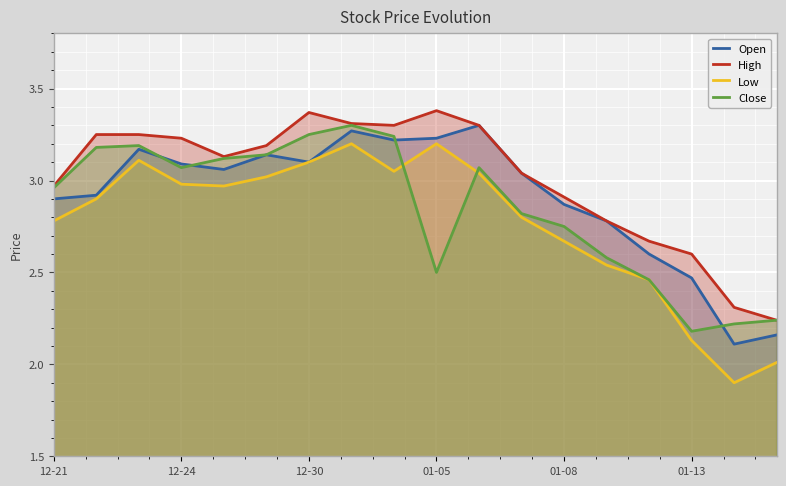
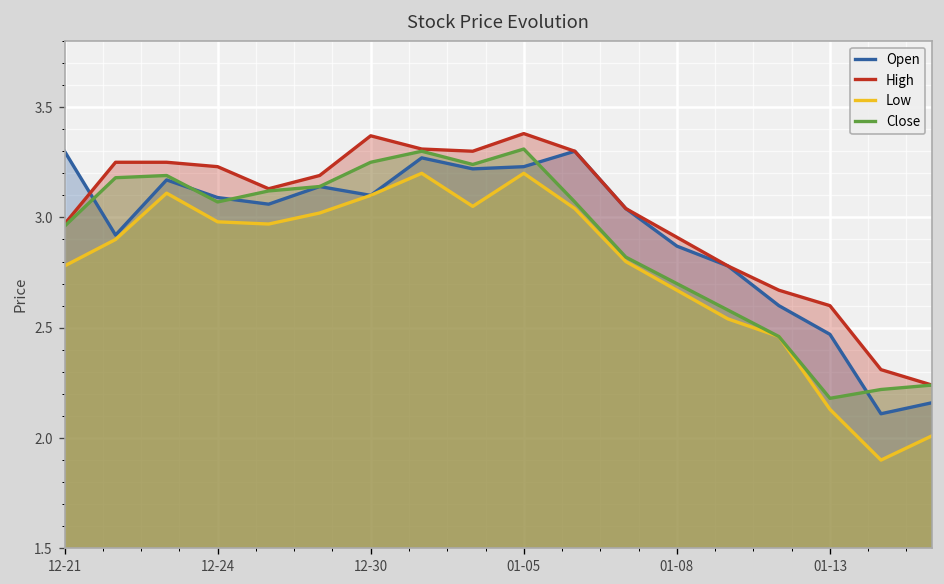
Open, 12-21: 2.9 -> 3.3
Close, 01-05: 2.50 -> 3.31
Close, 01-08: 2.75 -> 2.70
